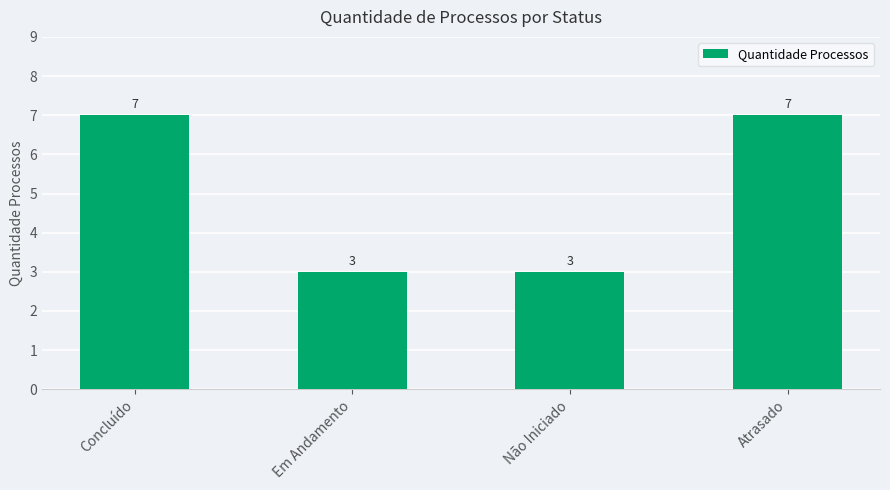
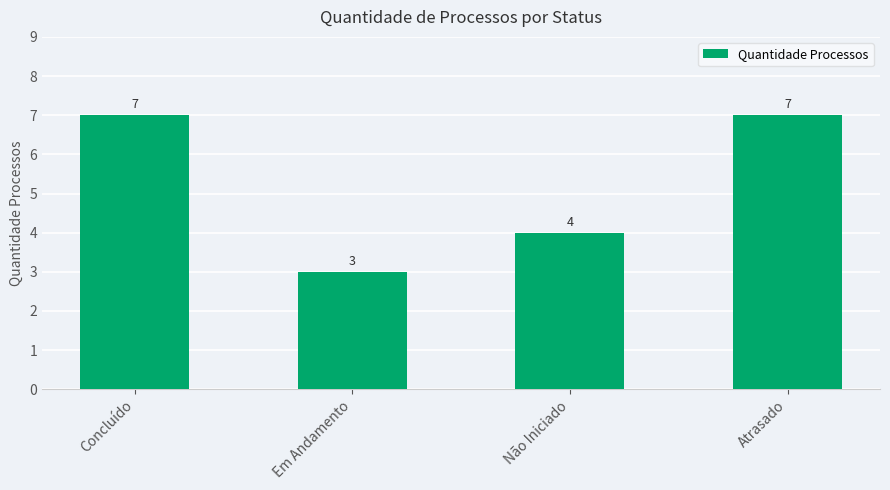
Não Iniciado: 3 -> 4
